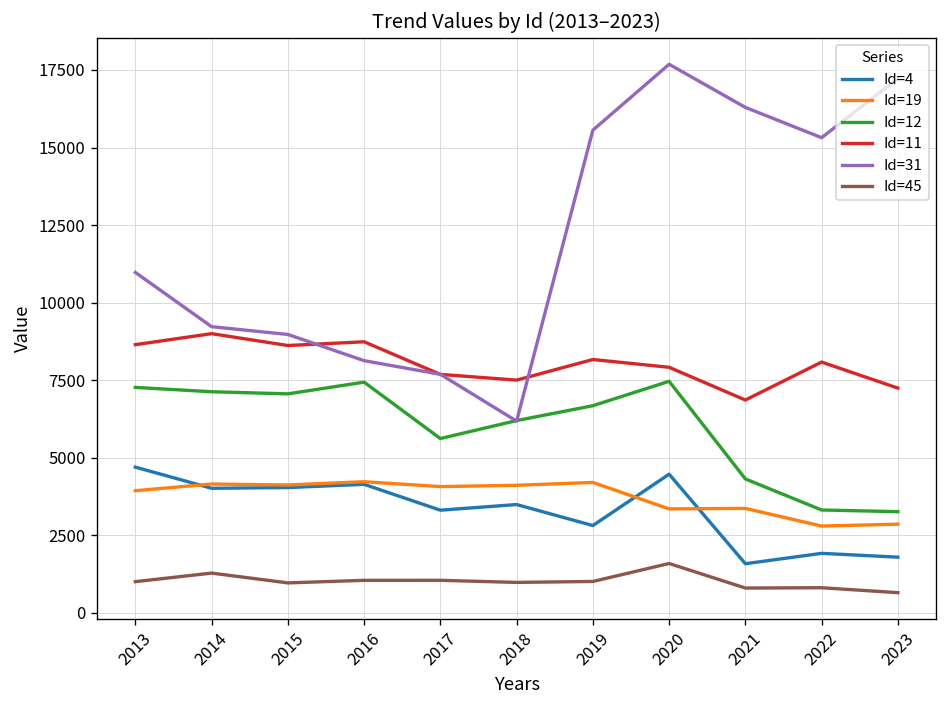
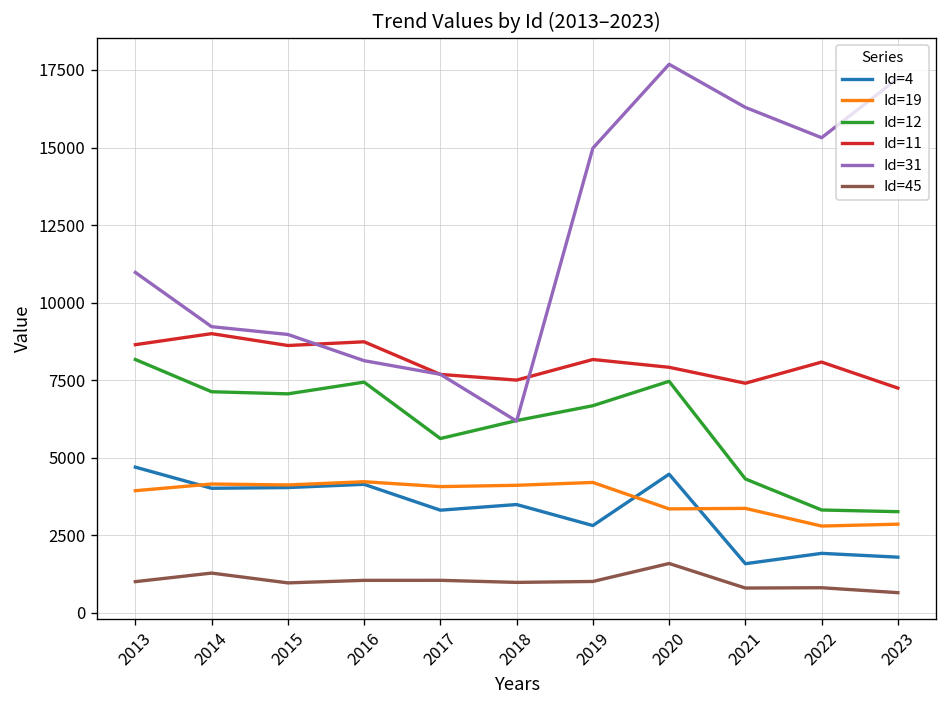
Id=12, 2013: 7300 -> 8200
Id=31, 2019: 15600 -> 15000
Id=11, 2021: 6900 -> 7400
